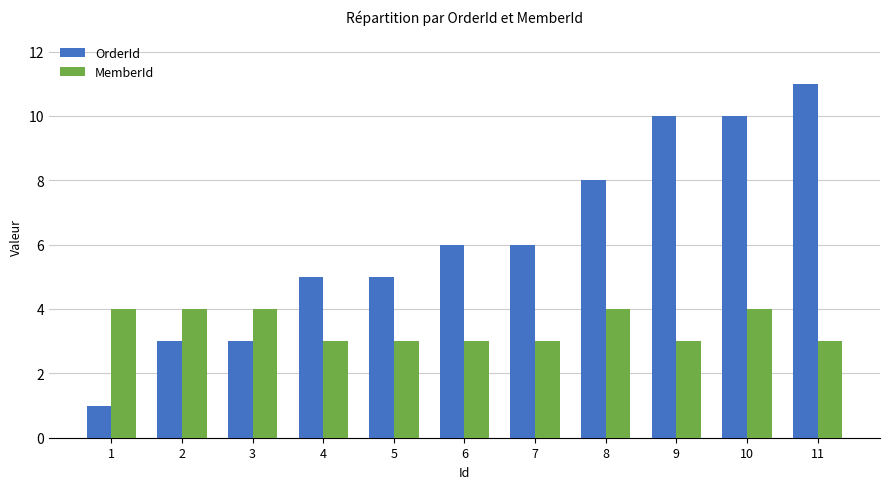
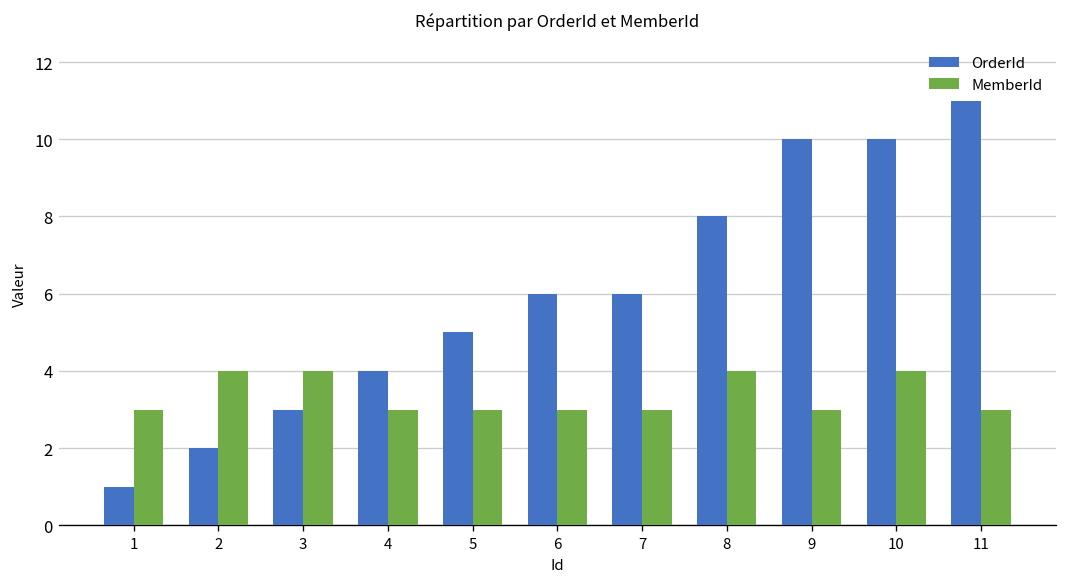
MemberId, 1: 4 -> 3
OrderId, 2: 3 -> 2
OrderId, 4: 5 -> 4
